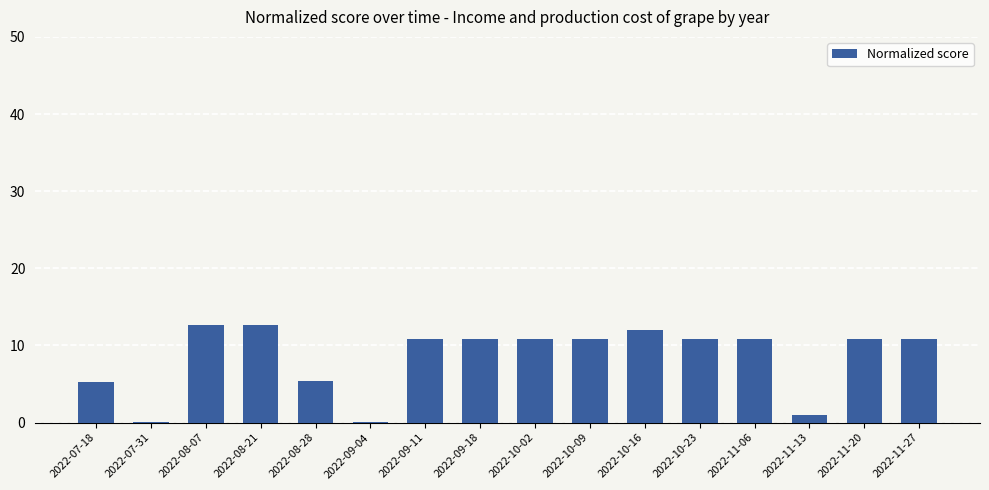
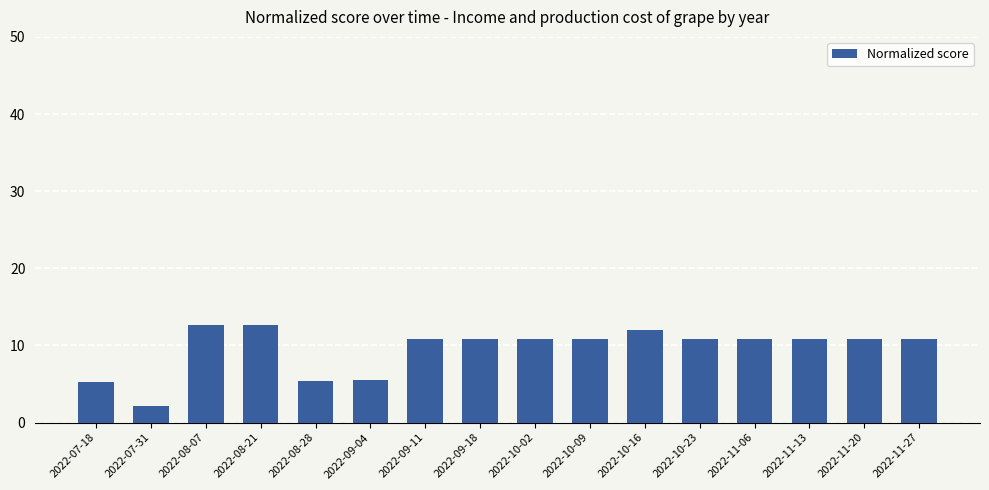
2022-07-31: 0 -> 2
2022-09-04: 0 -> 6
2022-11-13: 1 -> 11
